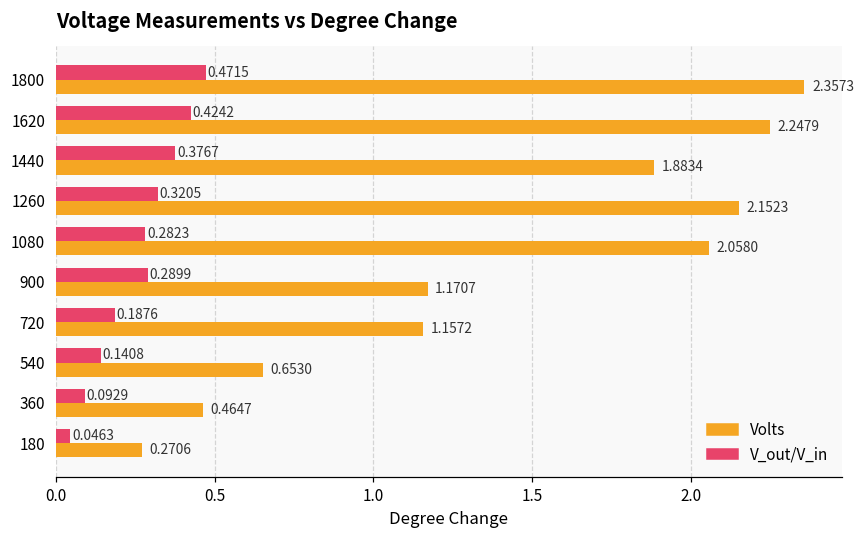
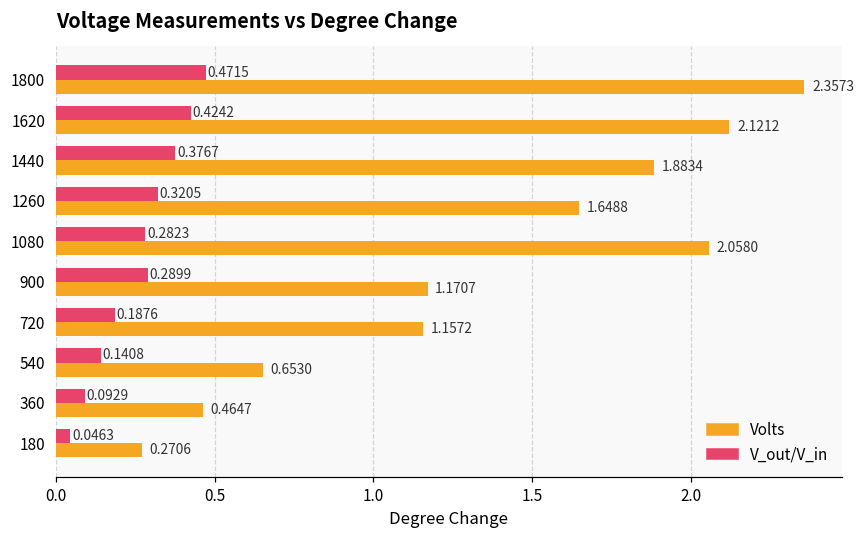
Volts, 1620: 2.2479 -> 2.1212
Volts, 1260: 2.1523 -> 1.6488
